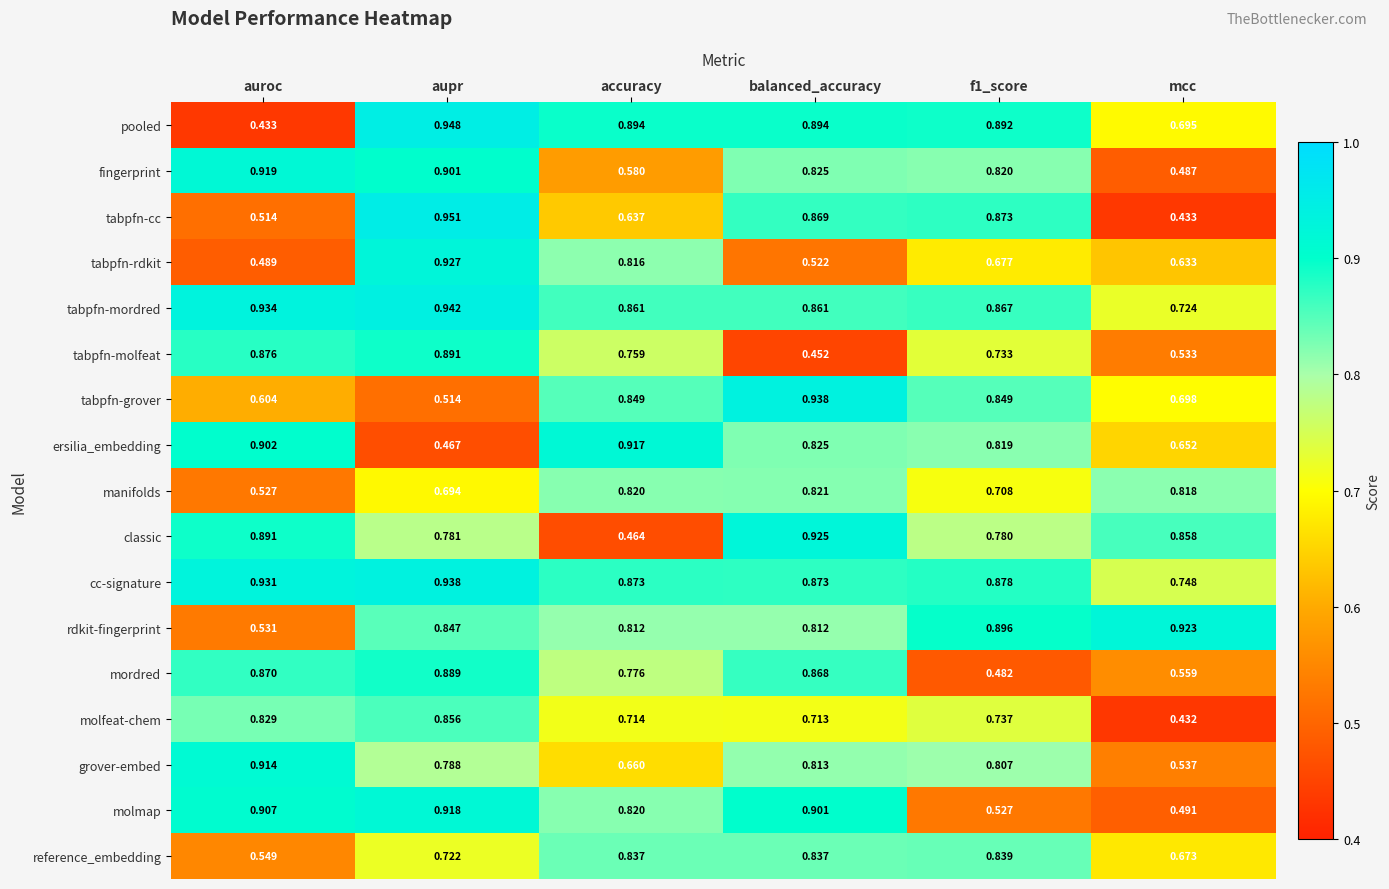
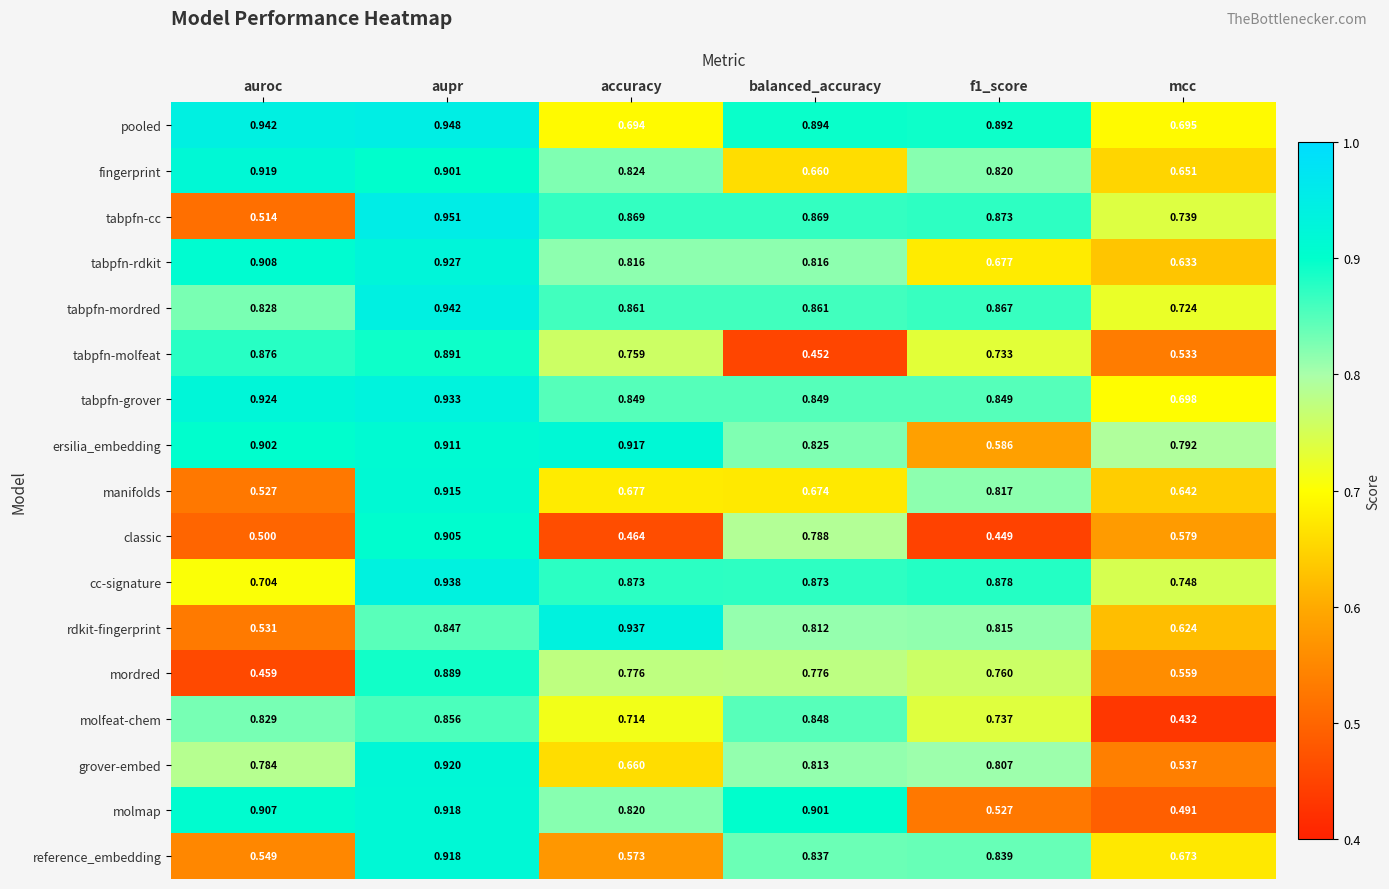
pooled, auroc: 0.433 -> 0.942
pooled, accuracy: 0.894 -> 0.694
fingerprint, accuracy: 0.580 -> 0.824
fingerprint, balanced_accuracy: 0.825 -> 0.660
fingerprint, mcc: 0.487 -> 0.651
tabpfn-cc, accuracy: 0.637 -> 0.869
tabpfn-cc, mcc: 0.433 -> 0.739
tabpfn-rdkit, auroc: 0.489 -> 0.908
tabpfn-rdkit, balanced_accuracy: 0.522 -> 0.816
tabpfn-mordred, auroc: 0.934 -> 0.828
tabpfn-grover, auroc: 0.604 -> 0.924
tabpfn-grover, aupr: 0.514 -> 0.933
tabpfn-grover, balanced_accuracy: 0.938 -> 0.849
ersilia_embedding, aupr: 0.467 -> 0.911
ersilia_embedding, f1_score: 0.819 -> 0.586
ersilia_embedding, mcc: 0.652 -> 0.792
manifolds, aupr: 0.694 -> 0.915
manifolds, accuracy: 0.820 -> 0.677
manifolds, balanced_accuracy: 0.821 -> 0.674
manifolds, f1_score: 0.708 -> 0.817
manifolds, mcc: 0.818 -> 0.642
classic, auroc: 0.891 -> 0.500
classic, aupr: 0.781 -> 0.905
classic, balanced_accuracy: 0.925 -> 0.788
classic, f1_score: 0.780 -> 0.449
classic, mcc: 0.858 -> 0.579
cc-signature, auroc: 0.931 -> 0.704
rdkit-fingerprint, accuracy: 0.812 -> 0.937
rdkit-fingerprint, f1_score: 0.896 -> 0.815
rdkit-fingerprint, mcc: 0.923 -> 0.624
mordred, auroc: 0.870 -> 0.459
mordred, balanced_accuracy: 0.868 -> 0.776
mordred, f1_score: 0.482 -> 0.760
molfeat-chem, balanced_accuracy: 0.713 -> 0.848
grover-embed, auroc: 0.914 -> 0.784
grover-embed, aupr: 0.788 -> 0.920
reference_embedding, aupr: 0.722 -> 0.918
reference_embedding, accuracy: 0.837 -> 0.573
